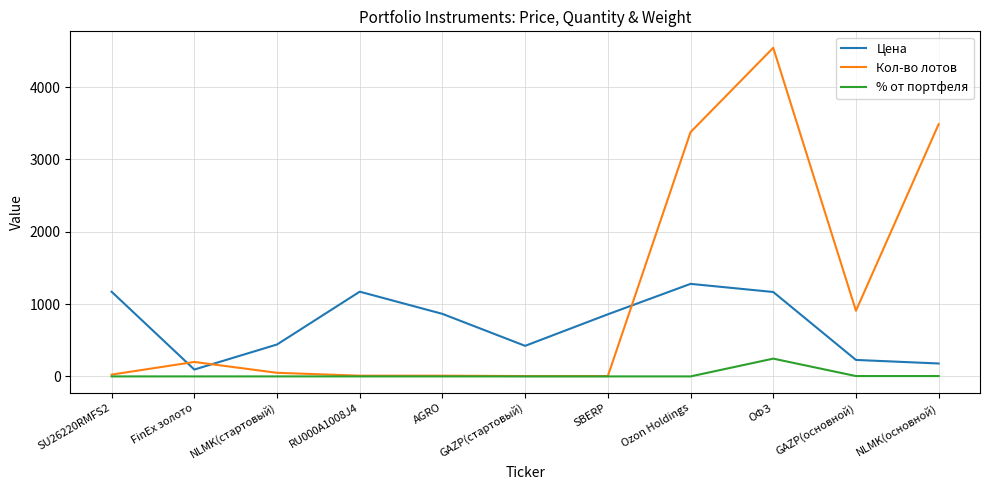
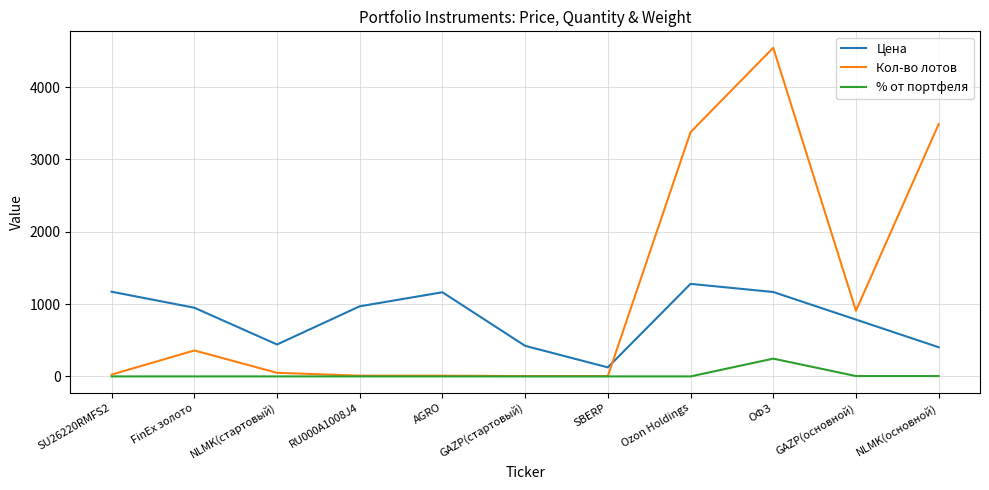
Цена, FinEx золото: 100 -> 1000
Кол-во лотов, FinEx золото: 200 -> 400
Цена, RU000A1008J4: 1200 -> 1000
Цена, AGRO: 900 -> 1200
Цена, SBERP: 900 -> 100
Цена, GAZP(основной): 200 -> 800
Цена, NLMK(основной): 200 -> 400
